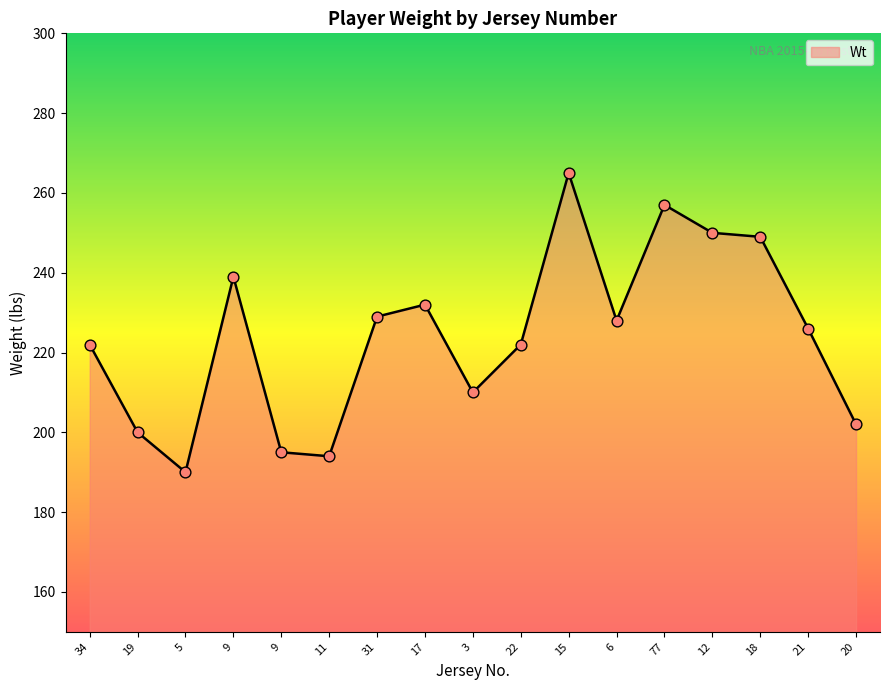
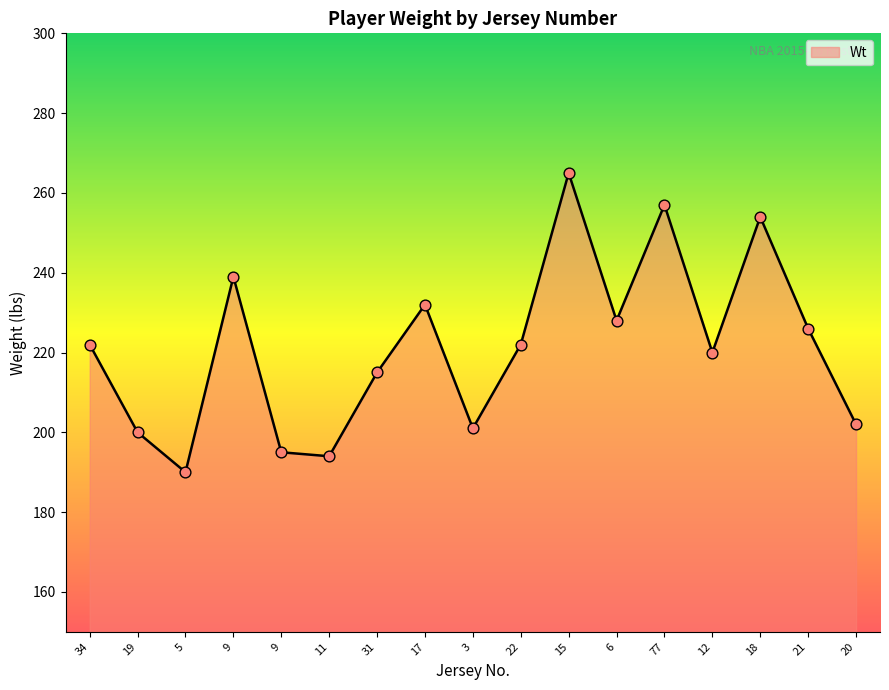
31: 229 -> 215
3: 210 -> 201
12: 250 -> 220
18: 249 -> 254
